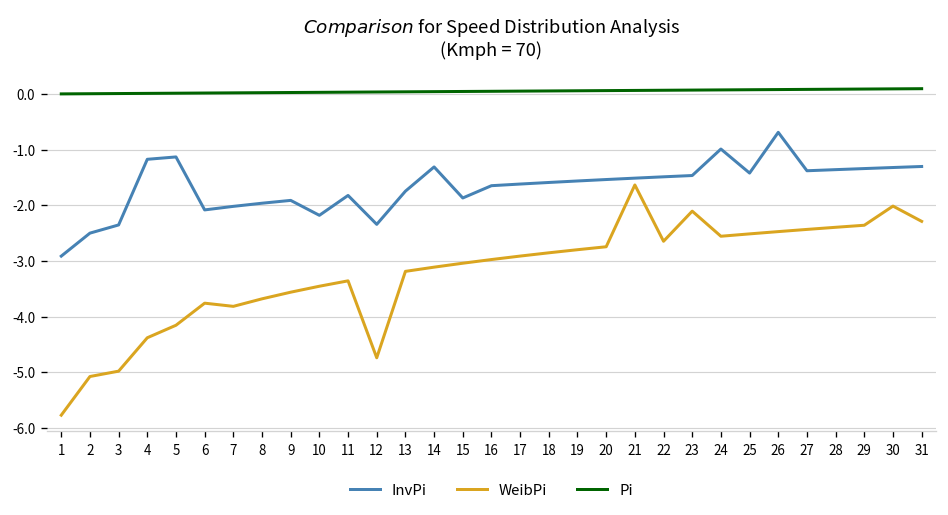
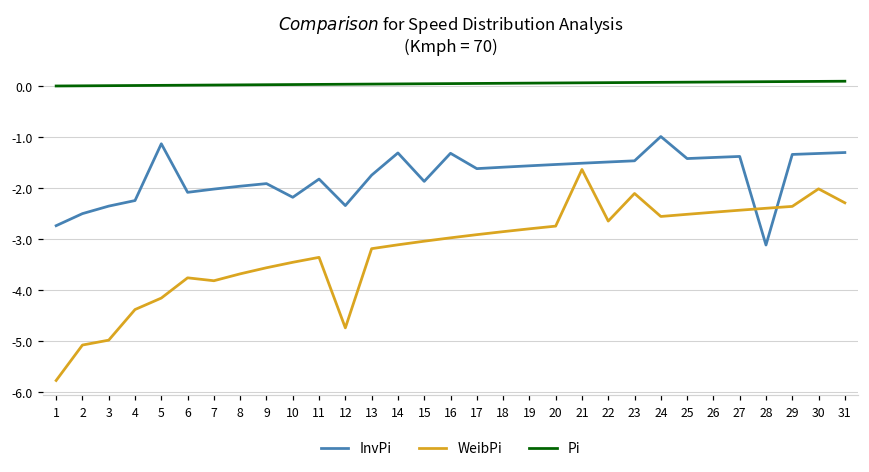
InvPi, 1: -2.9 -> -2.7
InvPi, 4: -1.2 -> -2.2
InvPi, 16: -1.6 -> -1.3
InvPi, 26: -0.7 -> -1.4
InvPi, 28: -1.4 -> -3.1
